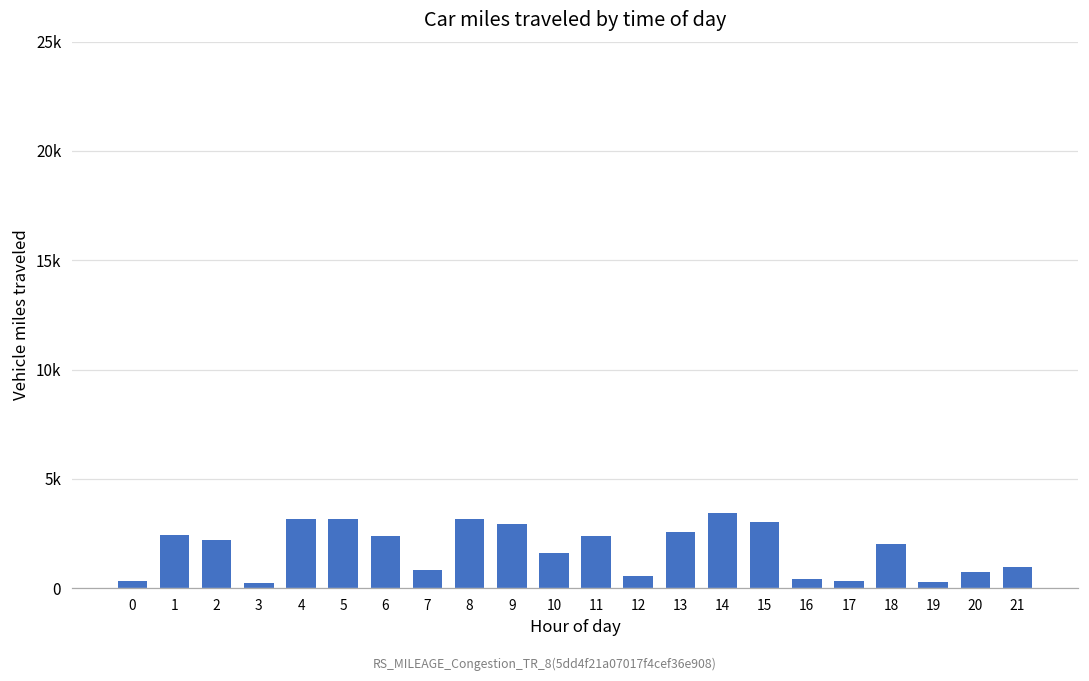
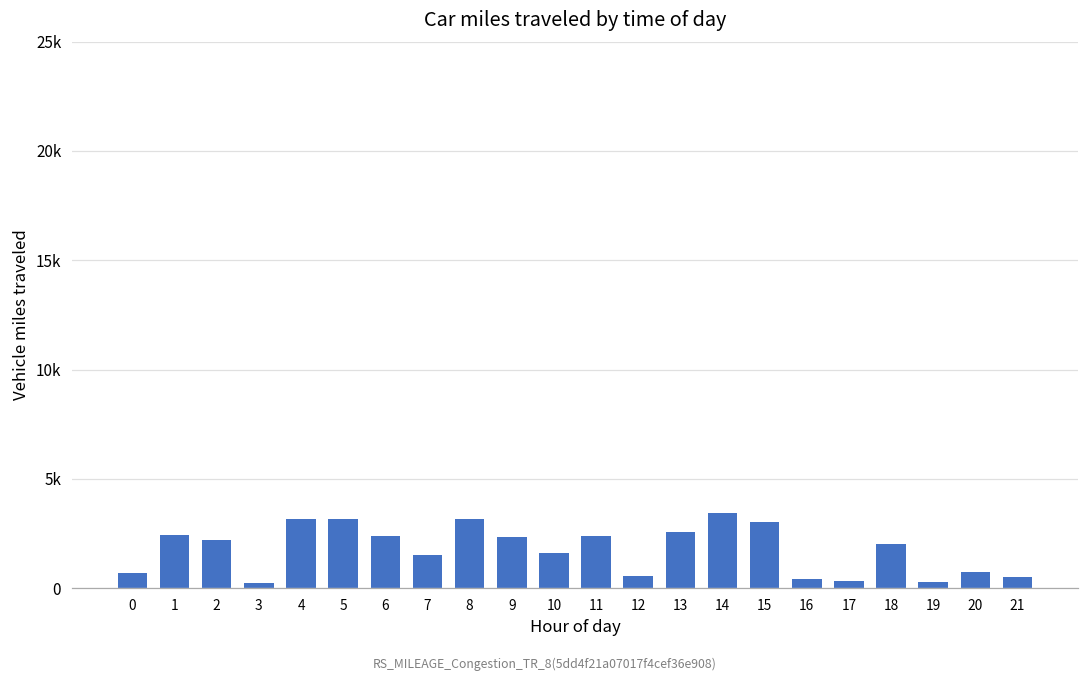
0: 300 -> 700
7: 800 -> 1500
9: 2900 -> 2300
21: 1000 -> 500
